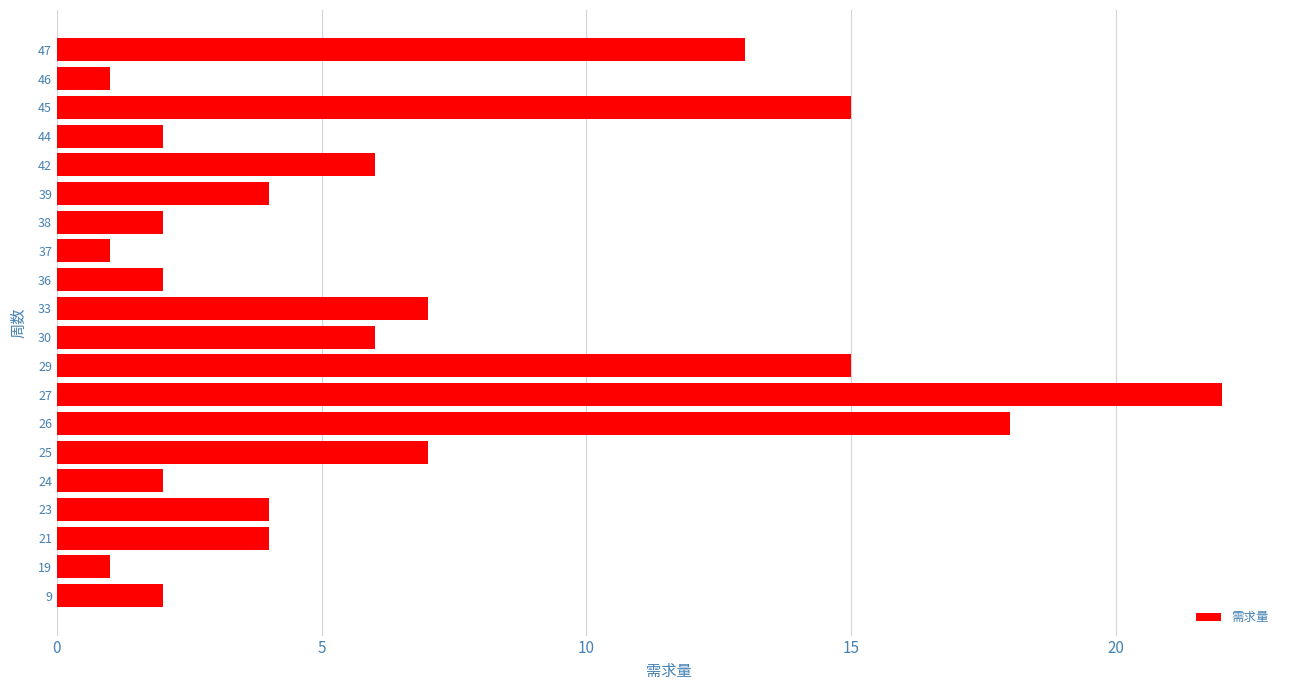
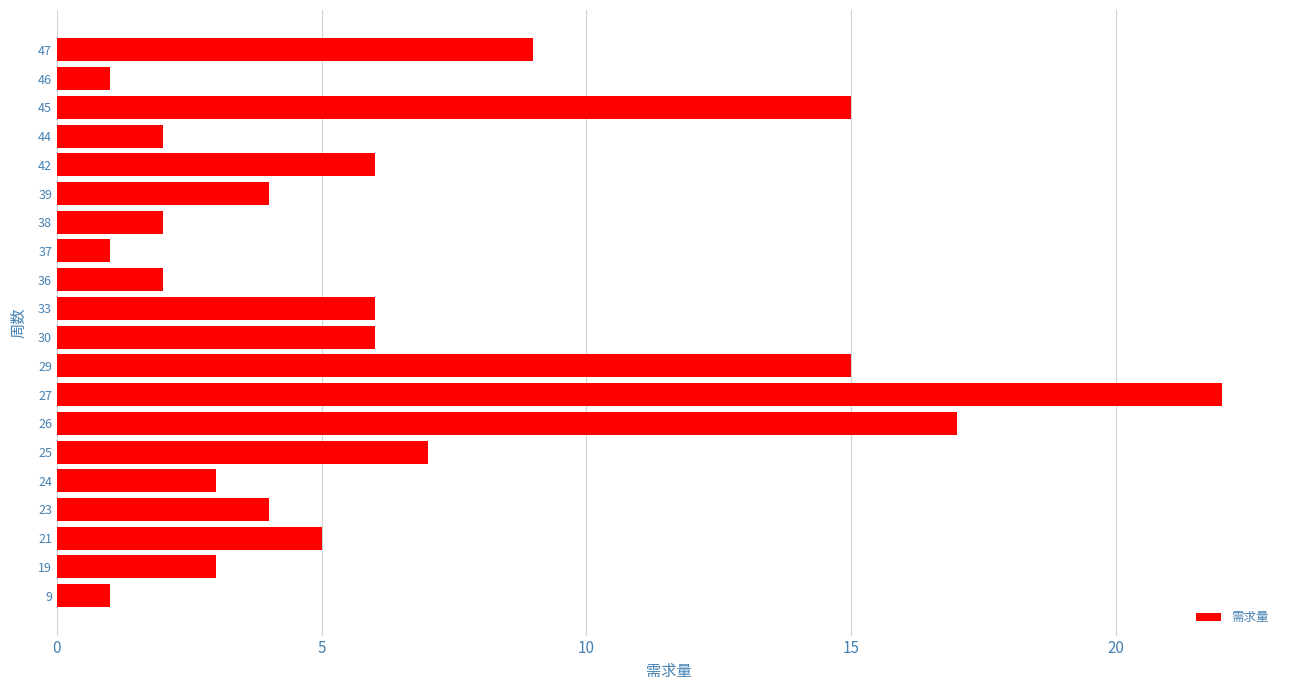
47: 13 -> 9
33: 7 -> 6
26: 18 -> 17
24: 2 -> 3
21: 4 -> 5
19: 1 -> 3
9: 2 -> 1
